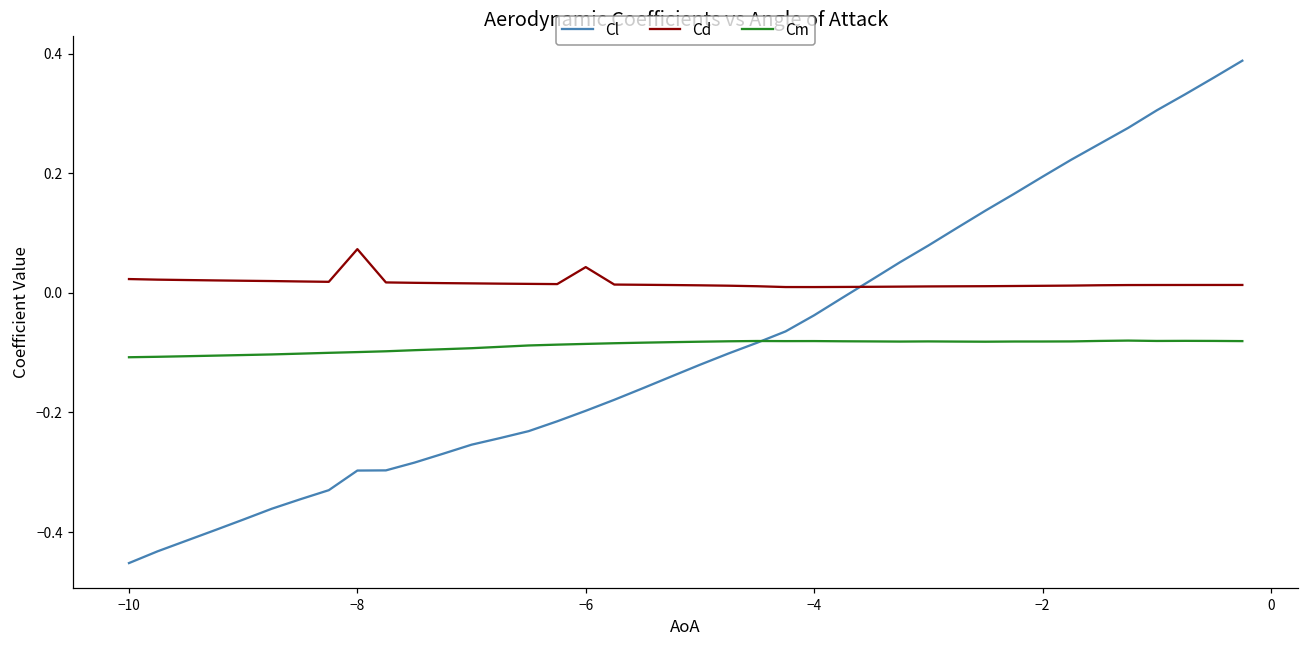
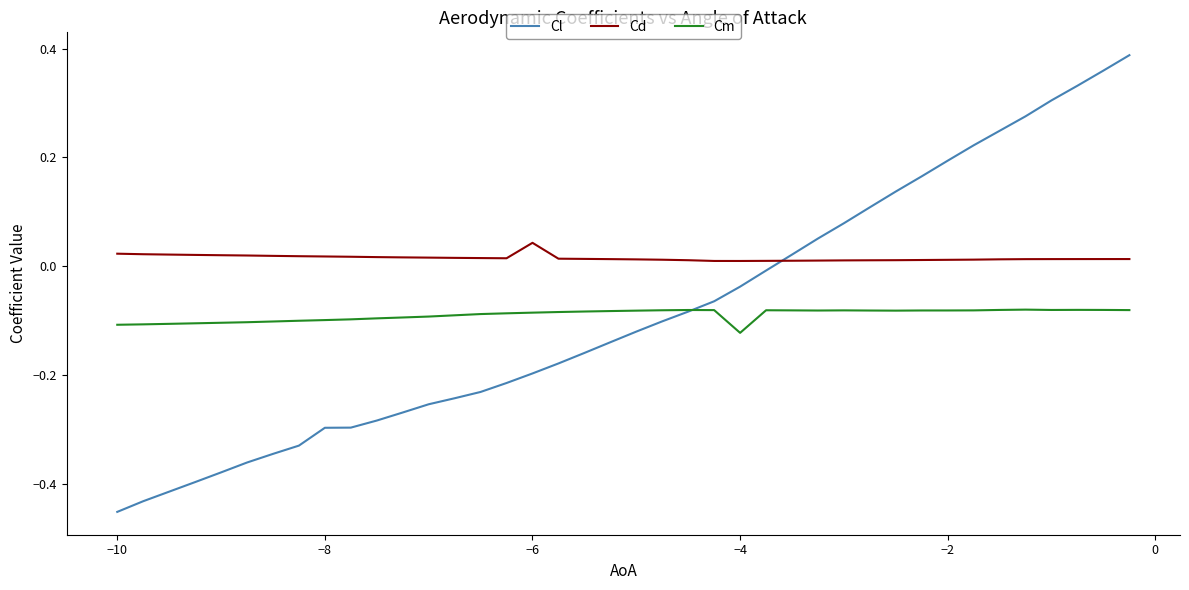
Cd, −8: 0.07 -> 0.02
Cm, −4: -0.08 -> -0.12
